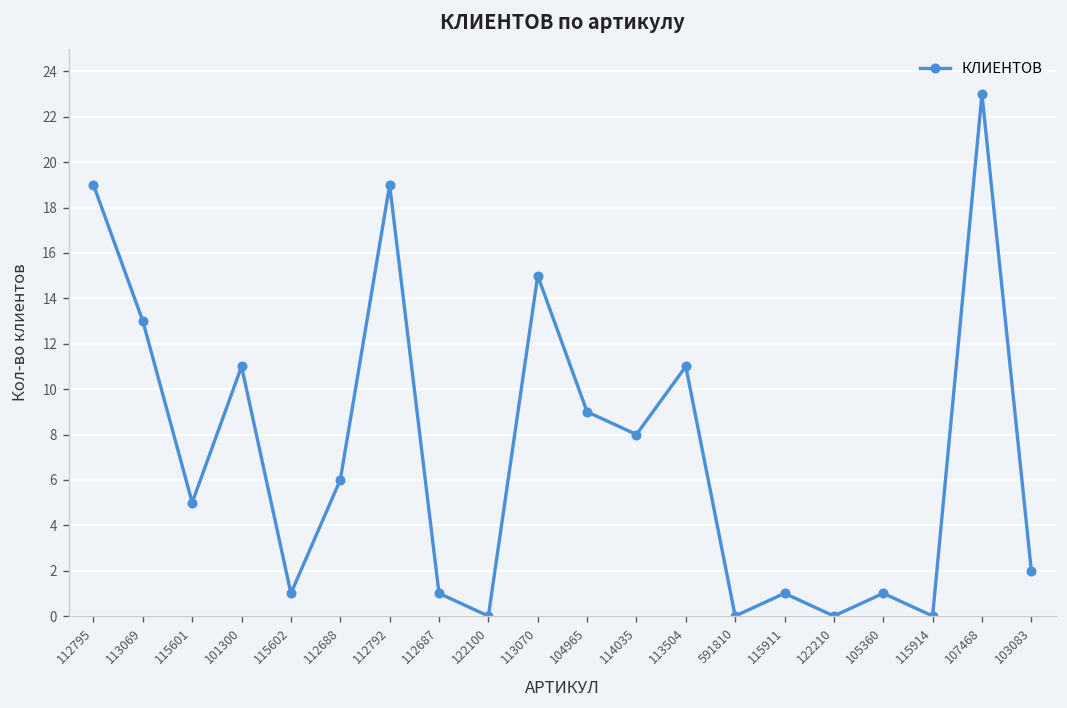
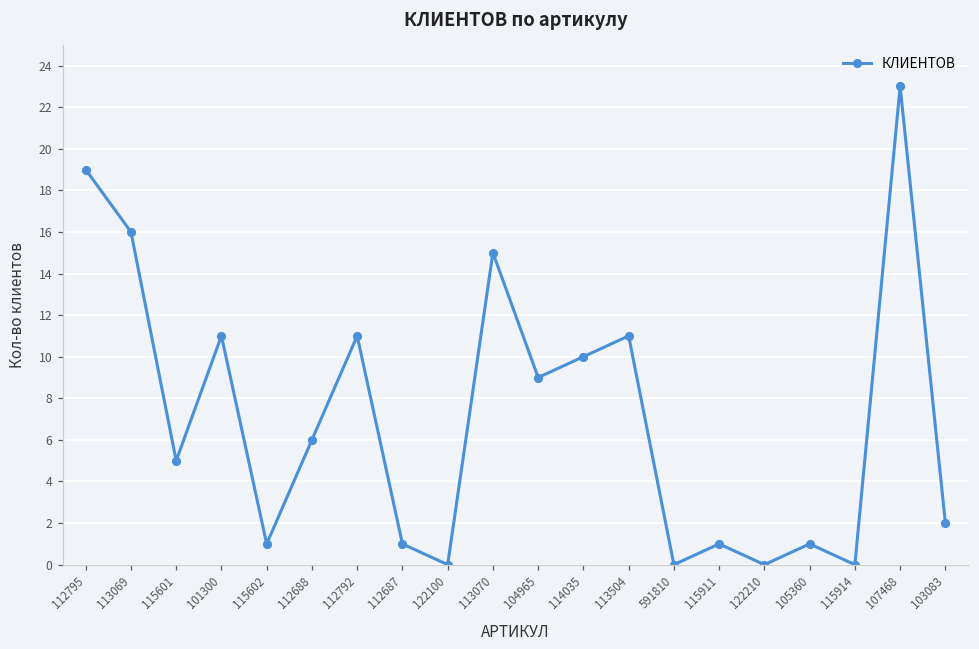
113069: 13 -> 16
112792: 19 -> 11
114035: 8 -> 10
